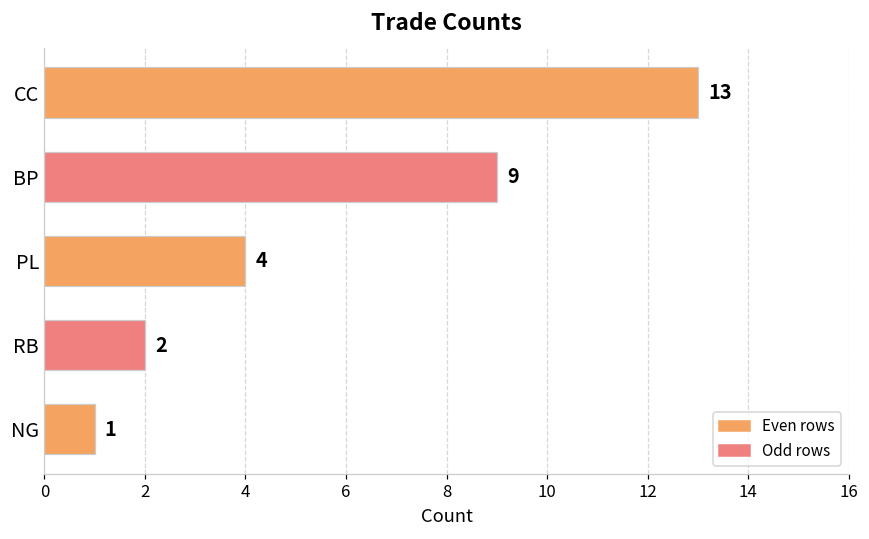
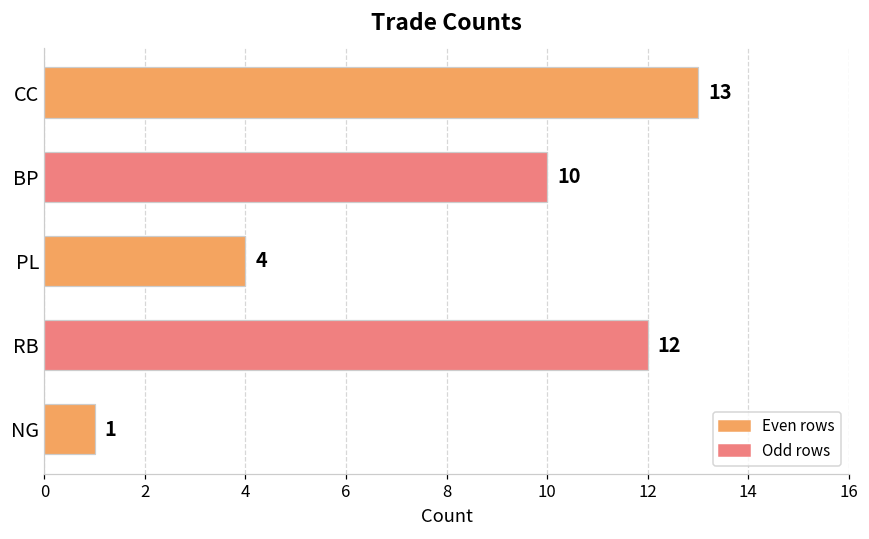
BP: 9 -> 10
RB: 2 -> 12
